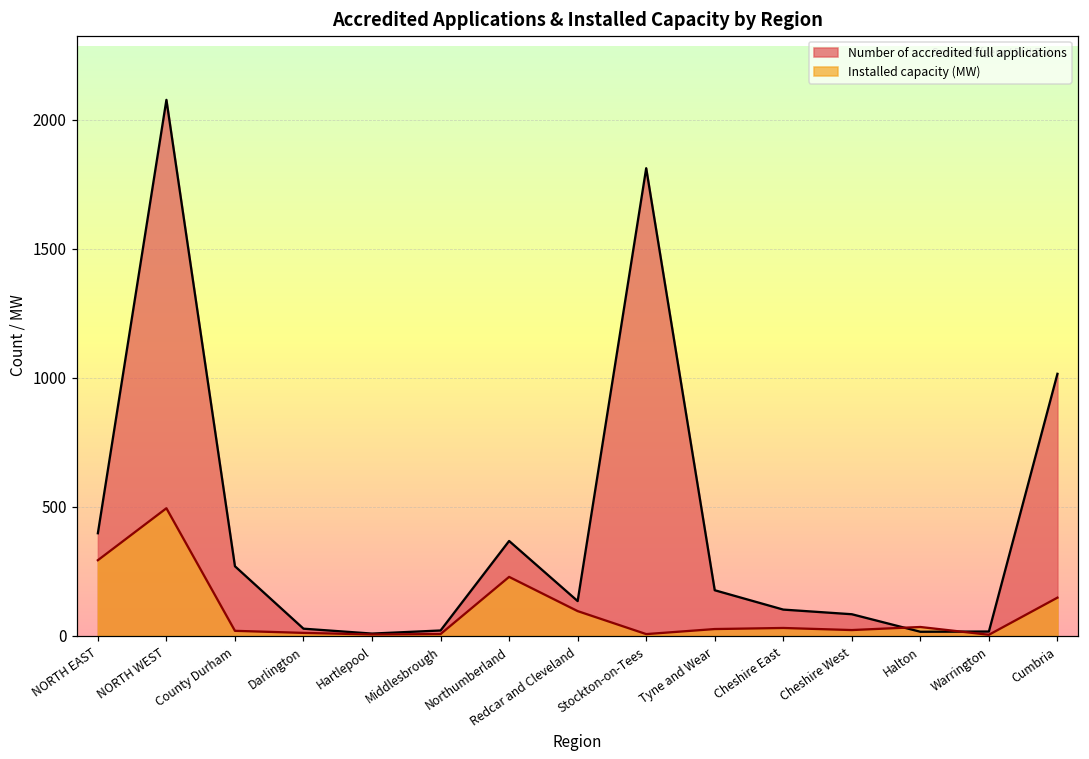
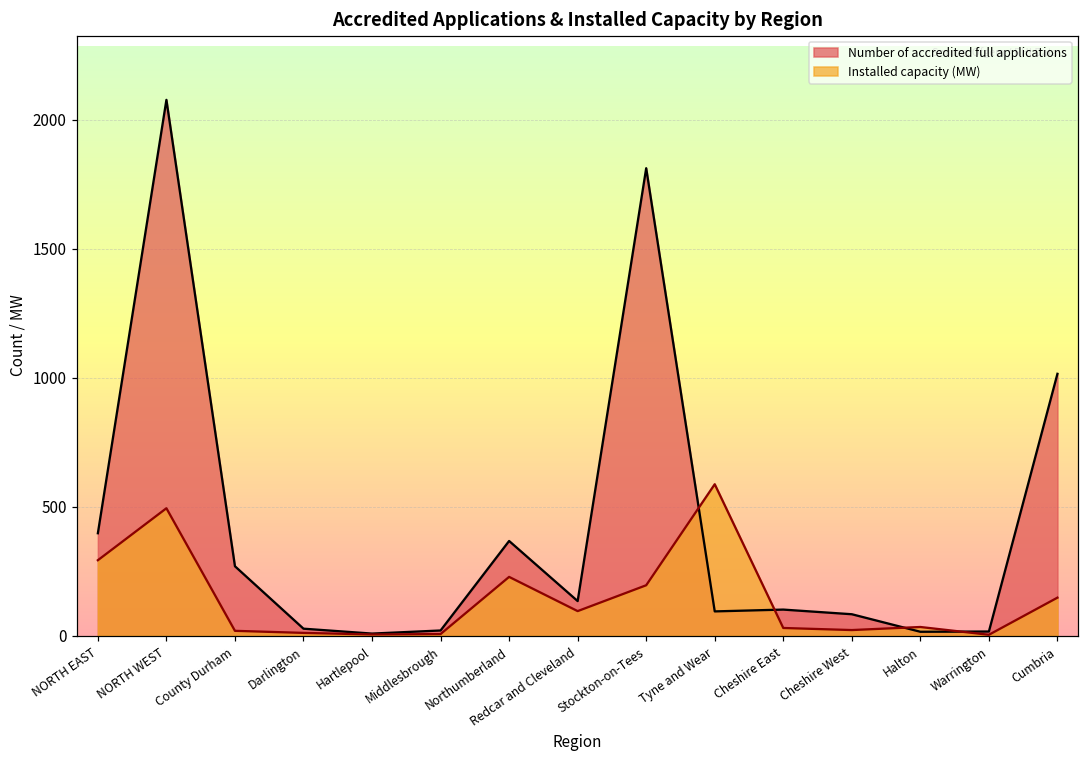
Installed capacity (MW), Stockton-on-Tees: 10 -> 200
Number of accredited full applications, Tyne and Wear: 180 -> 90
Installed capacity (MW), Tyne and Wear: 30 -> 590
